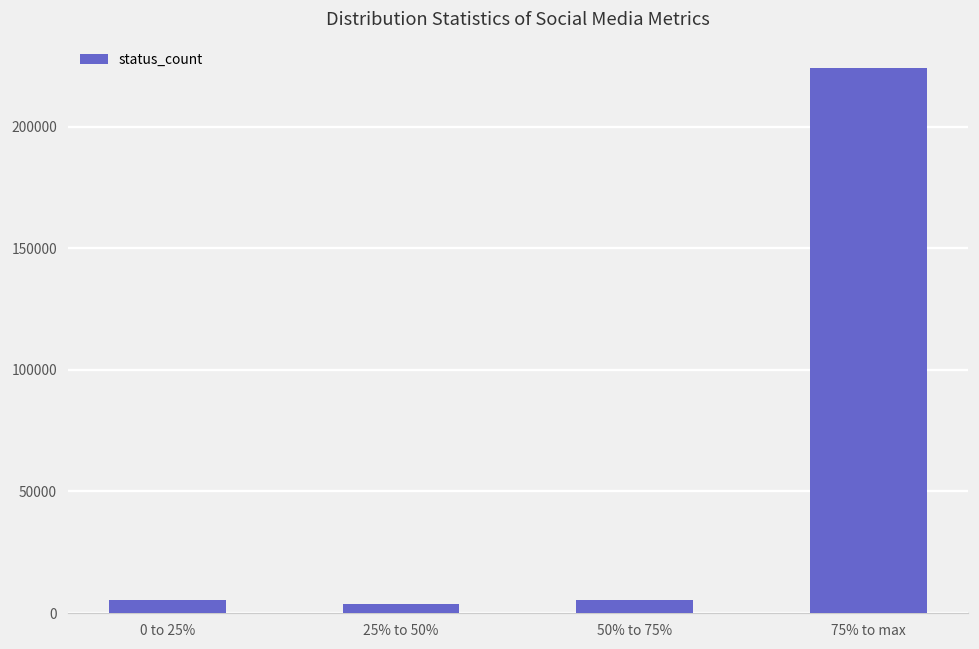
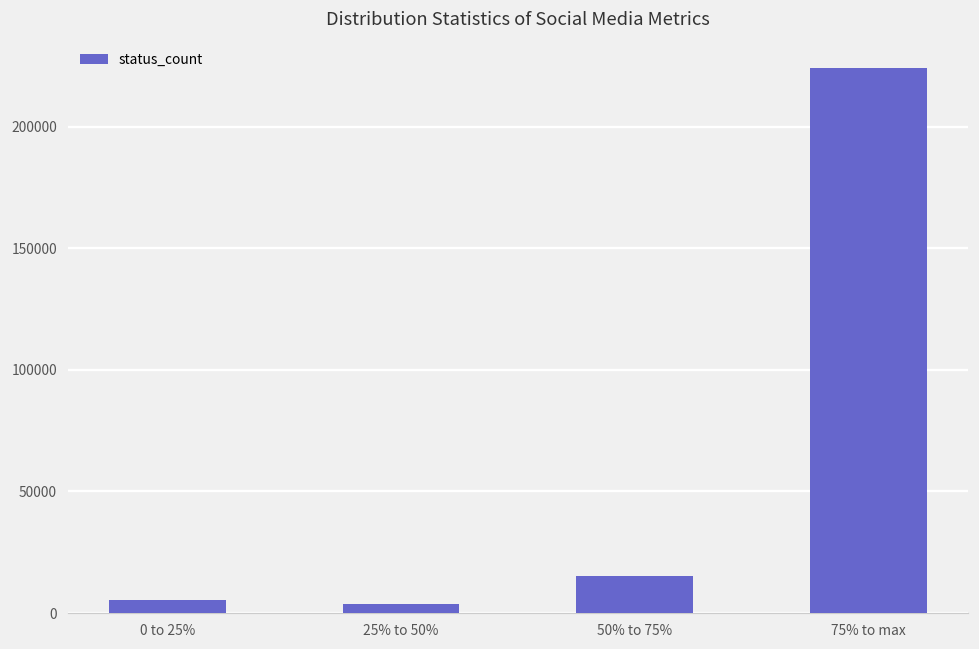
50% to 75%: 5000 -> 15000
